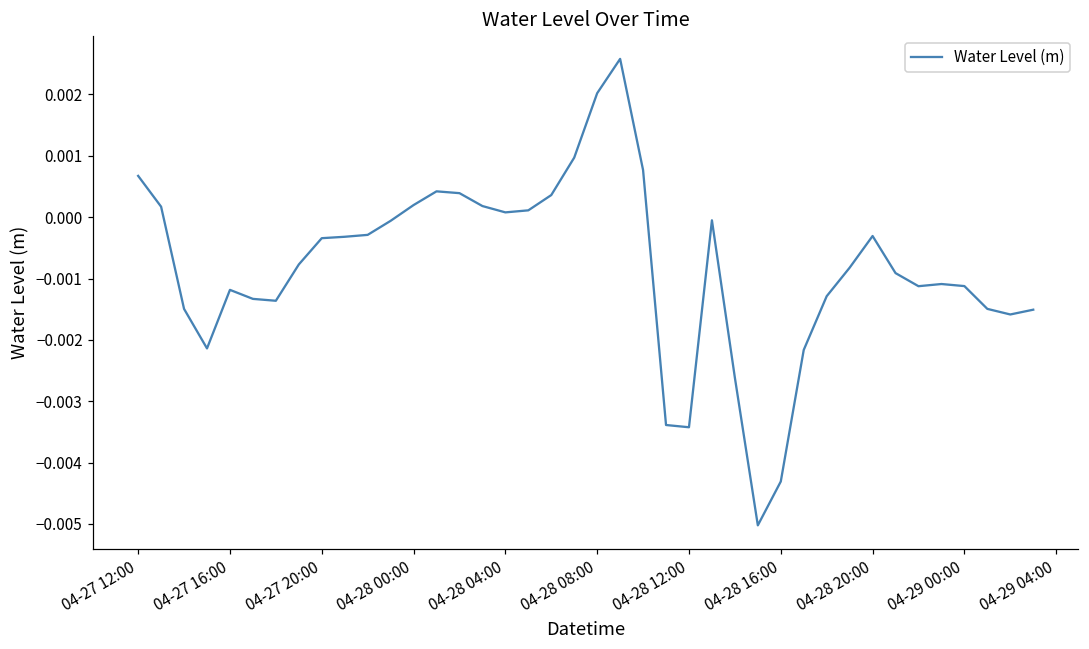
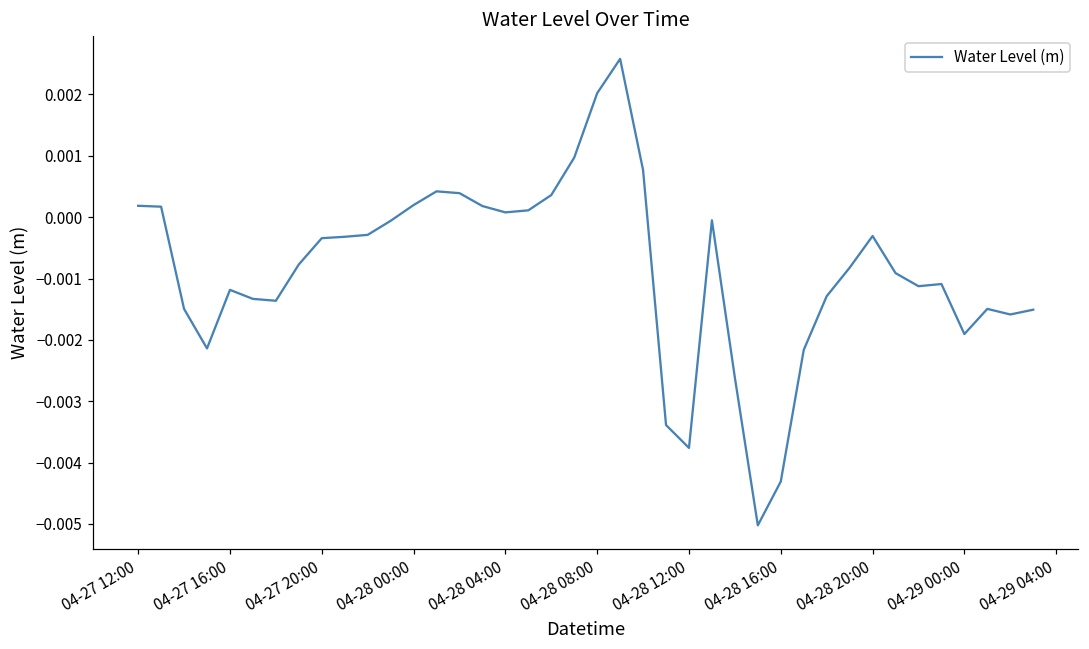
04-27 12:00: 0.0007 -> 0.0002
04-28 12:00: -0.0034 -> -0.0038
04-29 00:00: -0.0011 -> -0.0019
